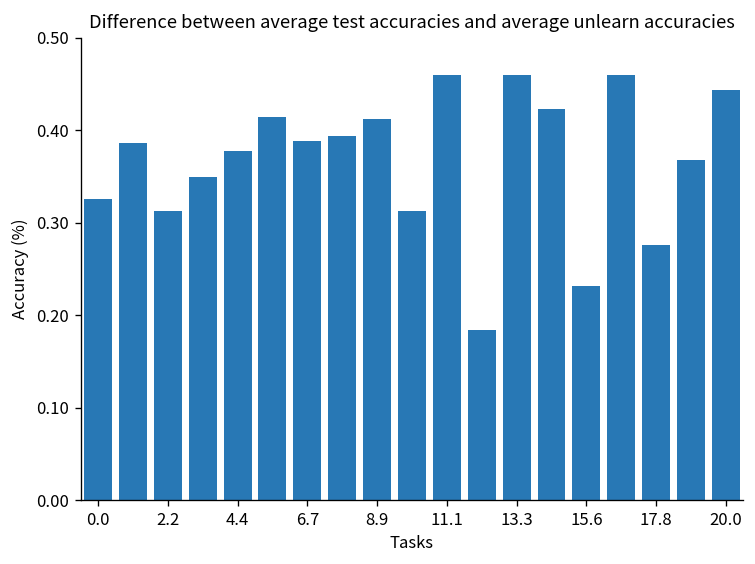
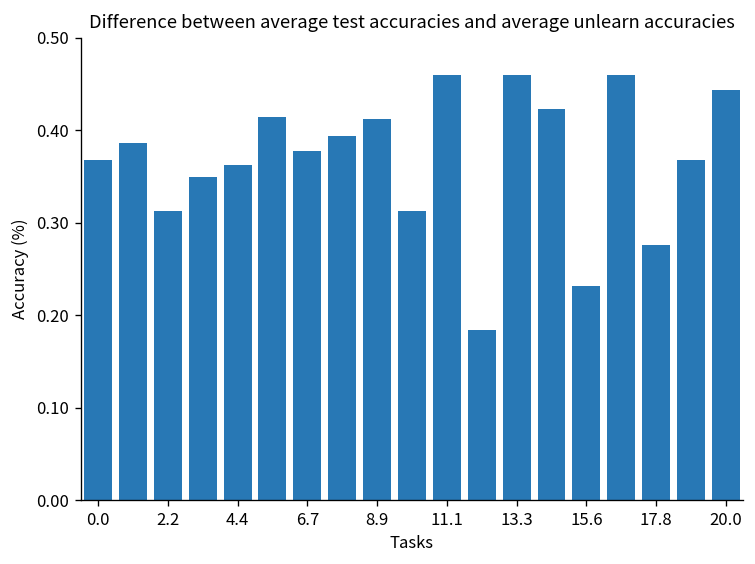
0.0: 0.33 -> 0.37
4.4: 0.38 -> 0.36
6.7: 0.39 -> 0.38
